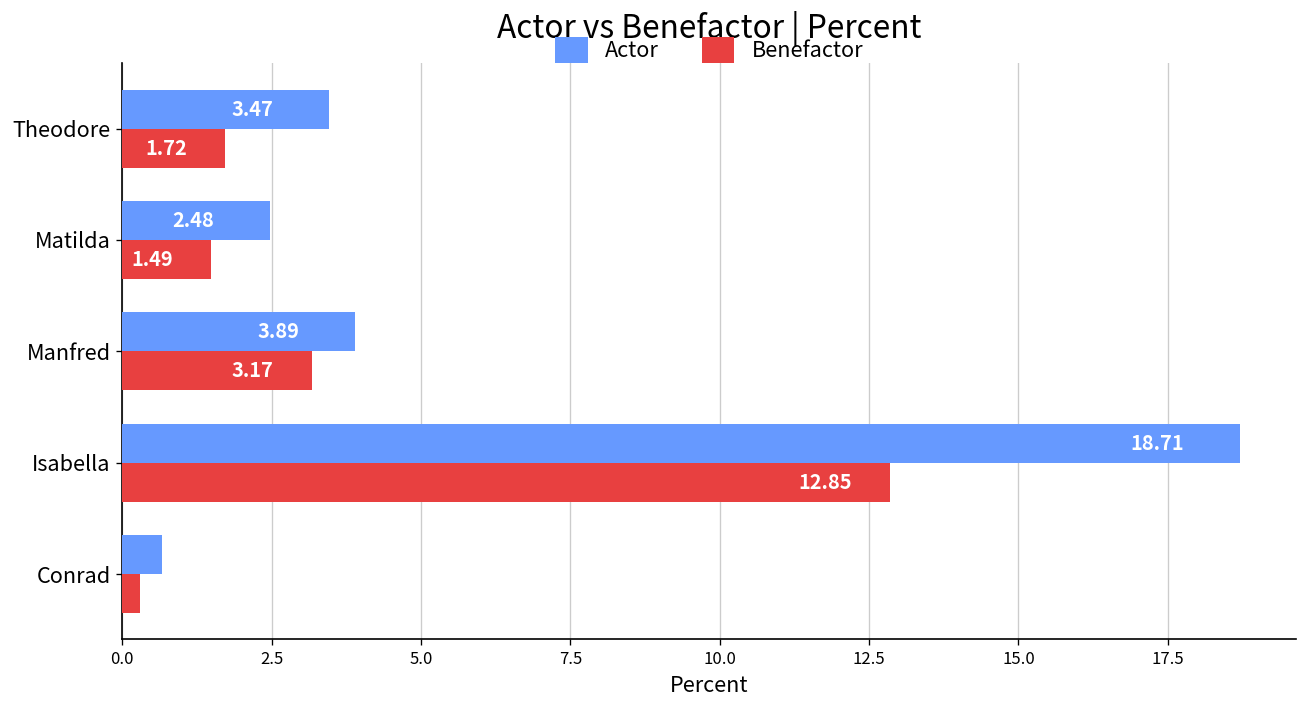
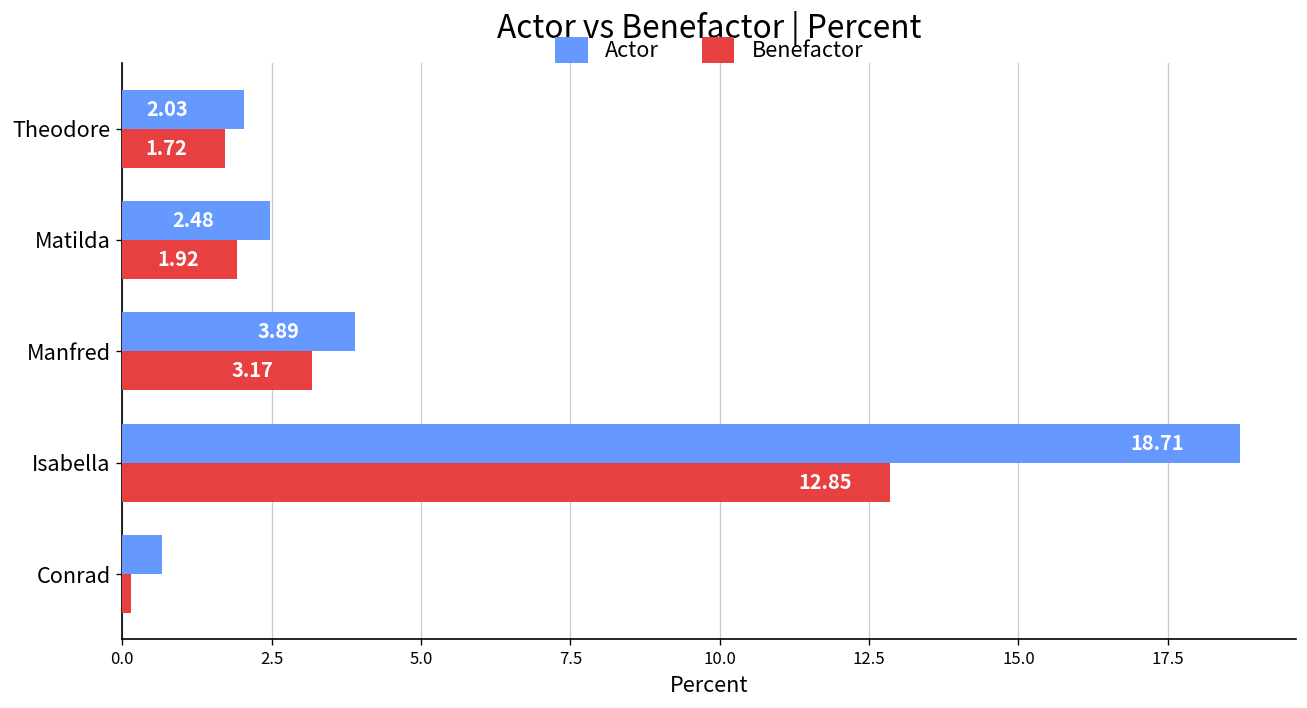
Actor, Theodore: 3.47 -> 2.03
Benefactor, Matilda: 1.49 -> 1.92
Benefactor, Conrad: 0.3 -> 0.1
